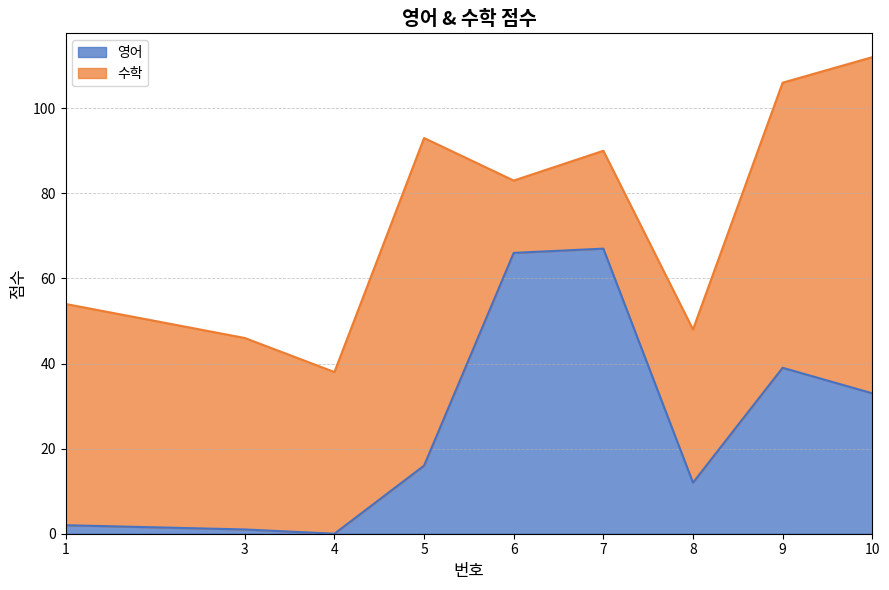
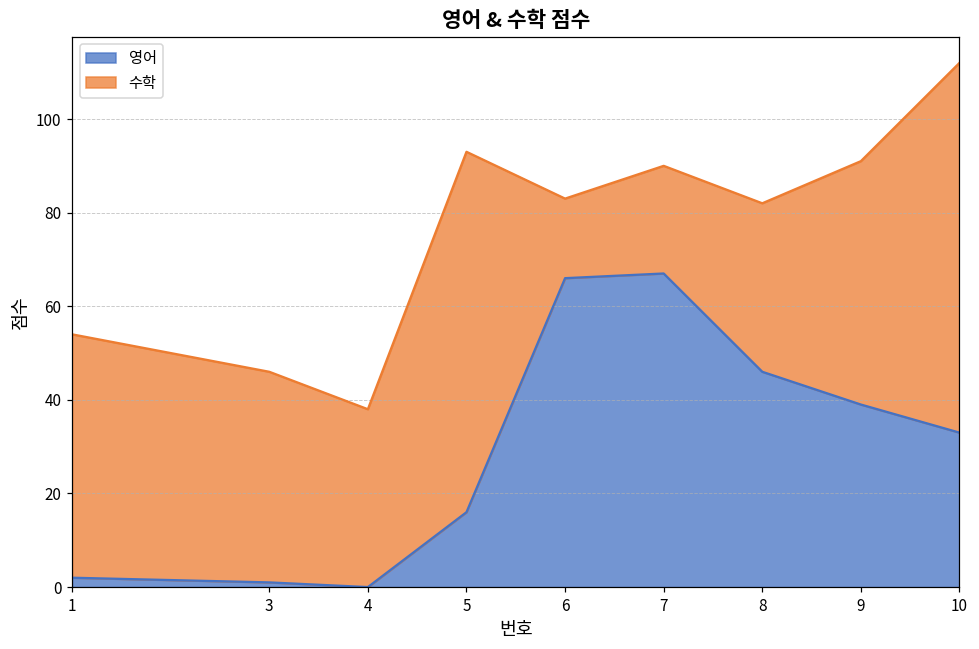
영어, 8: 12 -> 46
수학, 9: 67 -> 52
